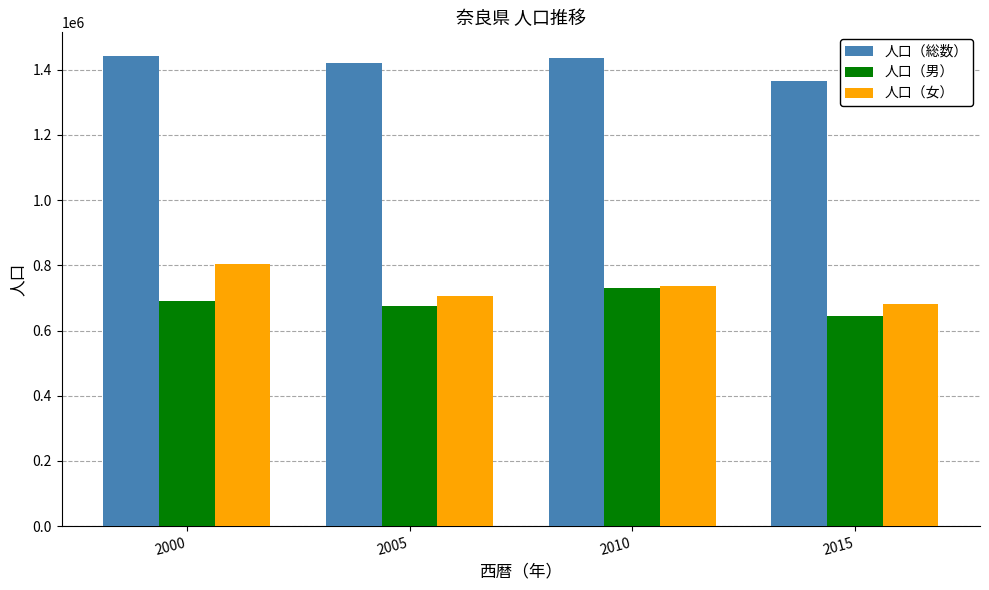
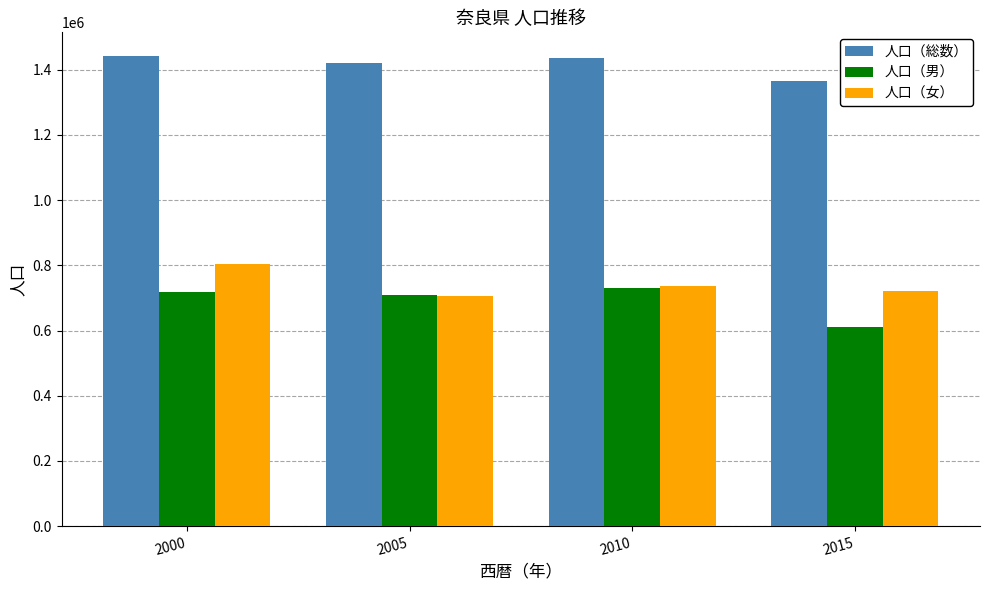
人口（男）, 2000: 690000 -> 720000
人口（男）, 2005: 680000 -> 710000
人口（男）, 2015: 640000 -> 610000
人口（女）, 2015: 680000 -> 720000
